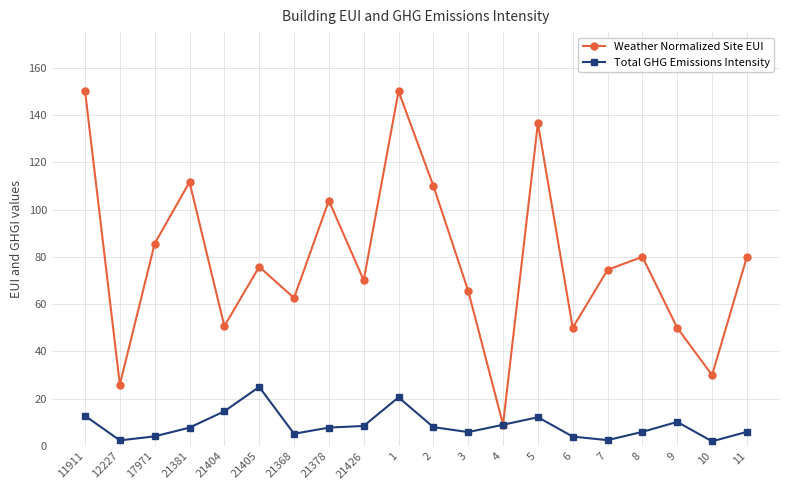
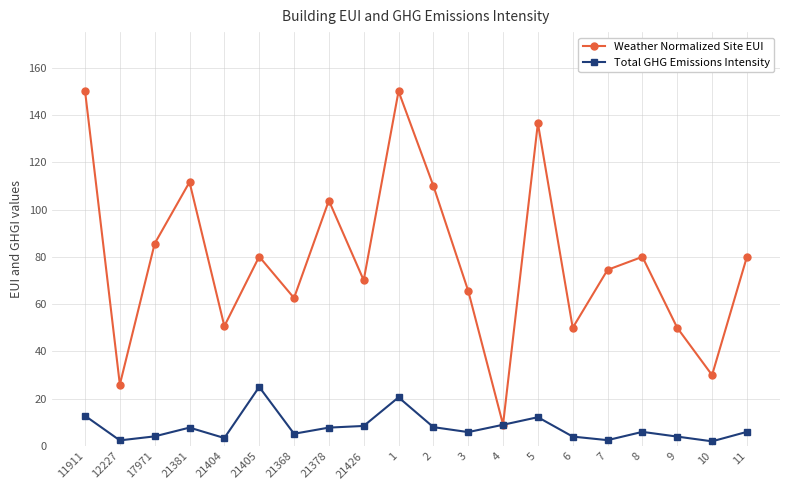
Total GHG Emissions Intensity, 21404: 15 -> 3
Weather Normalized Site EUI, 21405: 76 -> 80
Total GHG Emissions Intensity, 9: 10 -> 4
